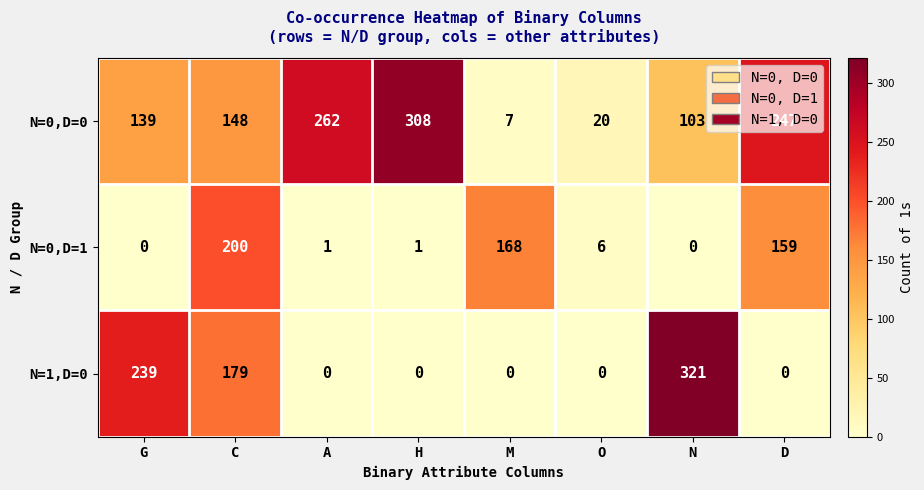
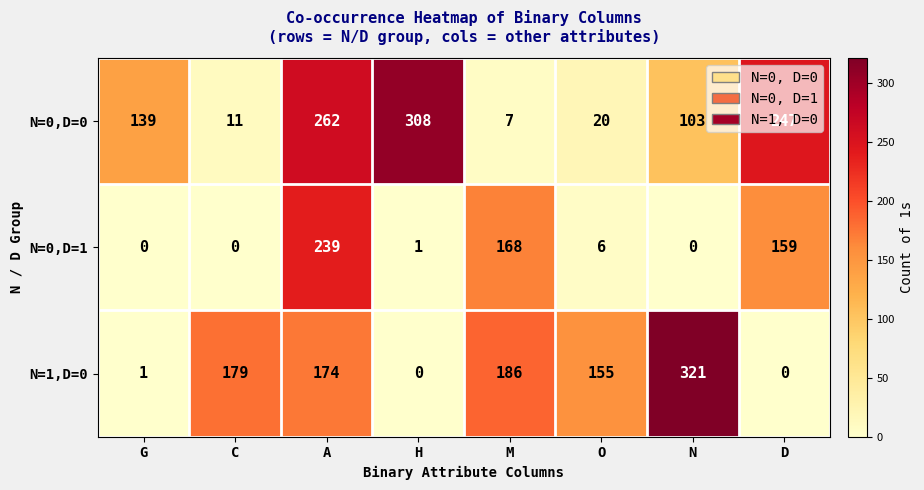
N=0,D=0, C: 148 -> 11
N=0,D=1, C: 200 -> 0
N=0,D=1, A: 1 -> 239
N=1,D=0, G: 239 -> 1
N=1,D=0, A: 0 -> 174
N=1,D=0, M: 0 -> 186
N=1,D=0, O: 0 -> 155
